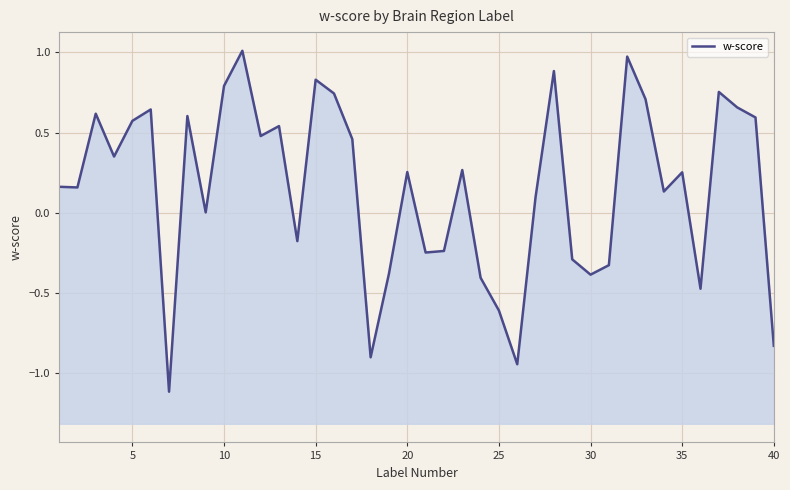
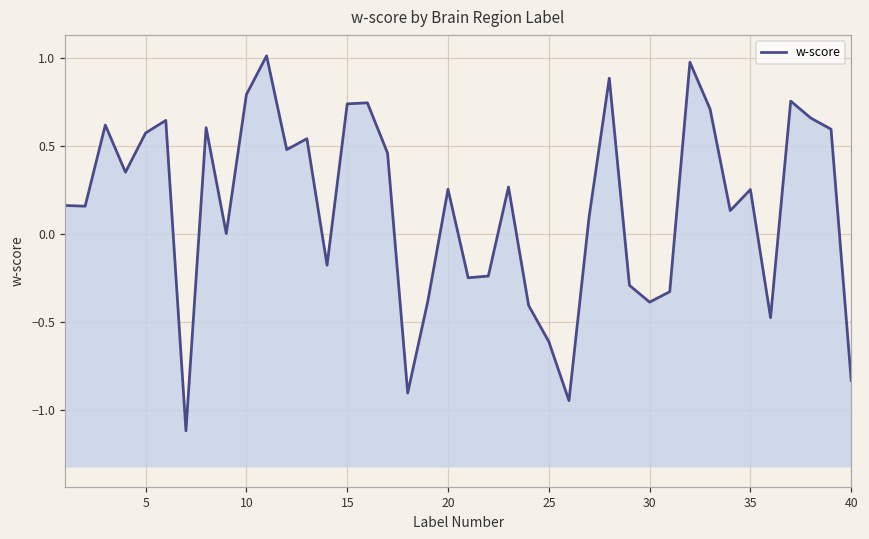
15: 0.83 -> 0.74
